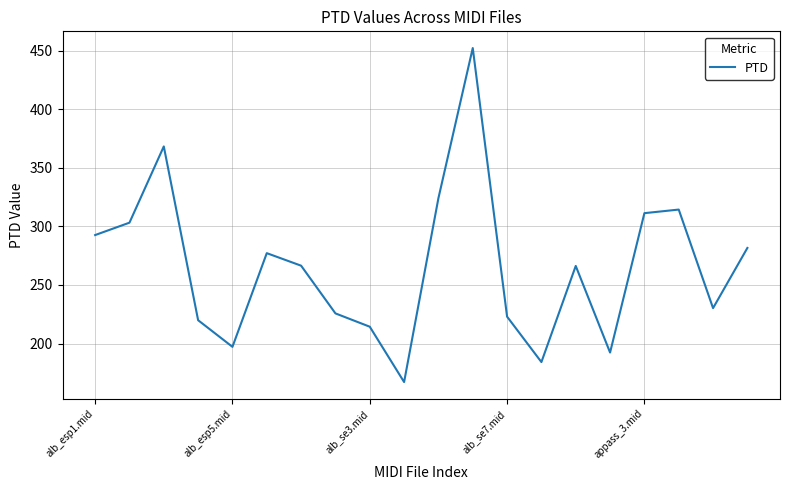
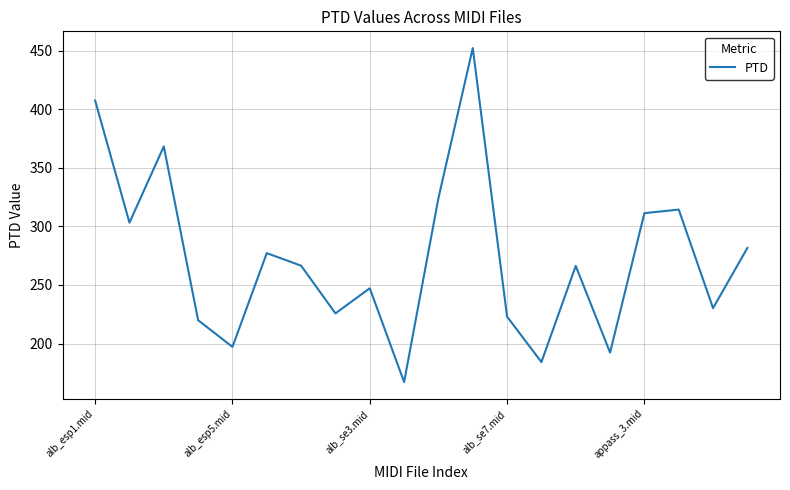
alb_esp1.mid: 293 -> 407
alb_se3.mid: 214 -> 247
